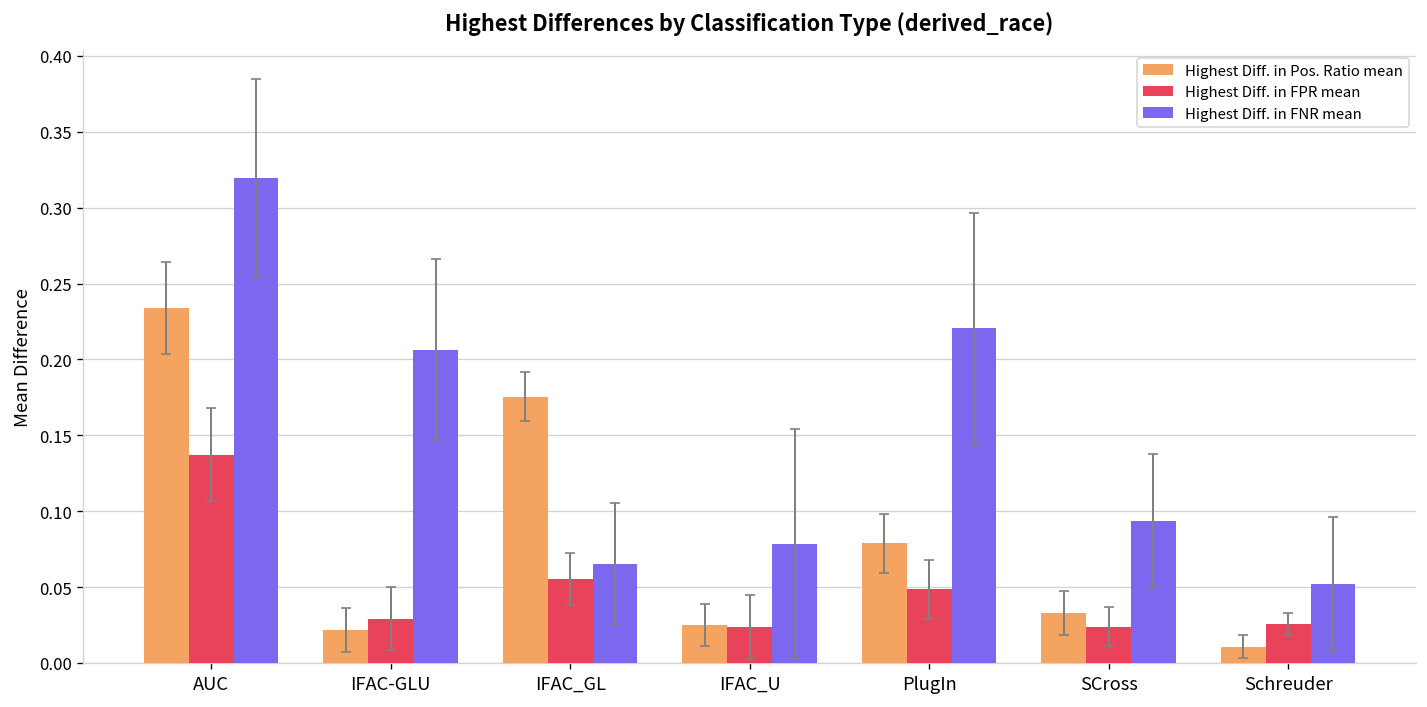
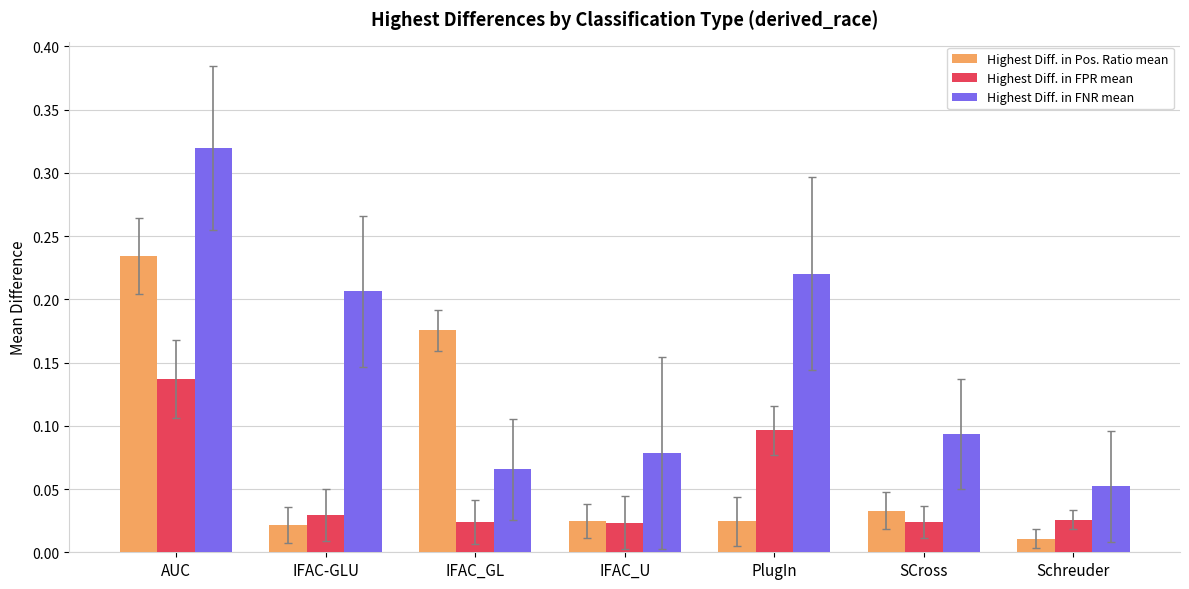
Highest Diff. in FPR mean, IFAC_GL: 0.055 -> 0.024
Highest Diff. in Pos. Ratio mean, PlugIn: 0.079 -> 0.024
Highest Diff. in FPR mean, PlugIn: 0.048 -> 0.097
